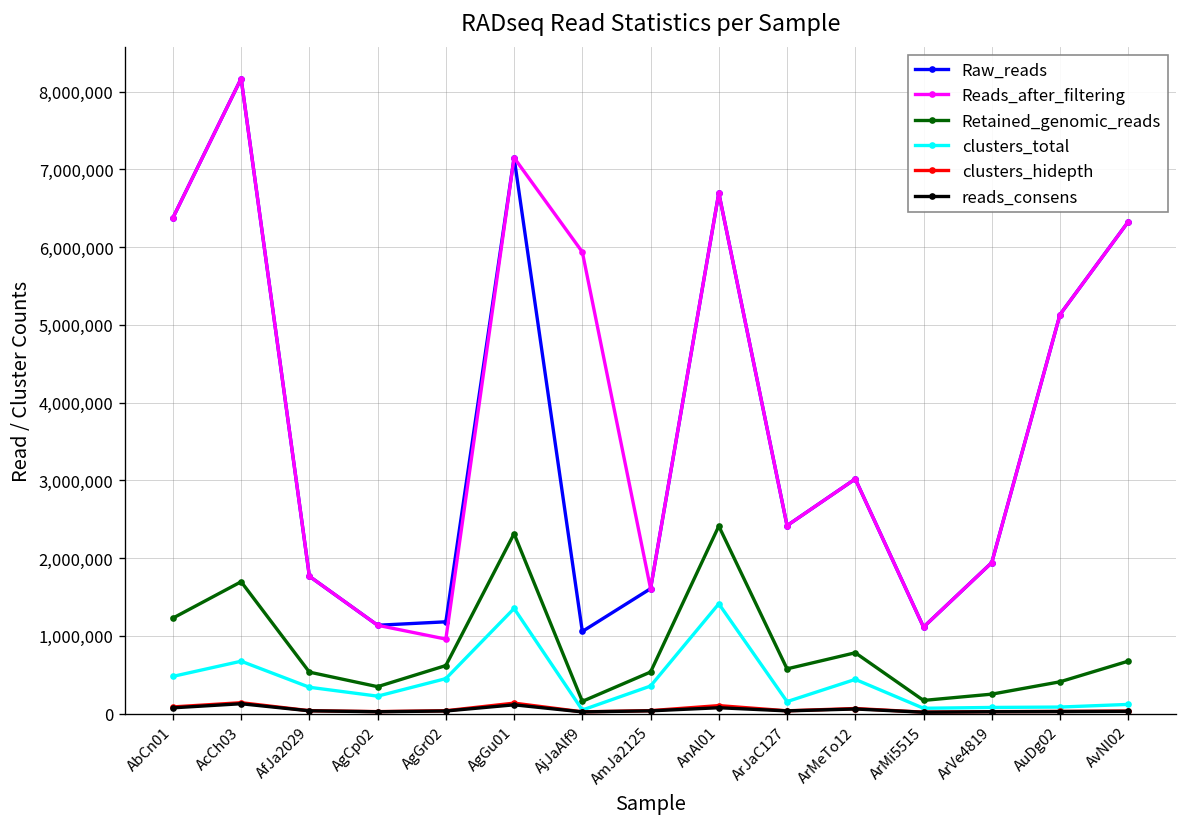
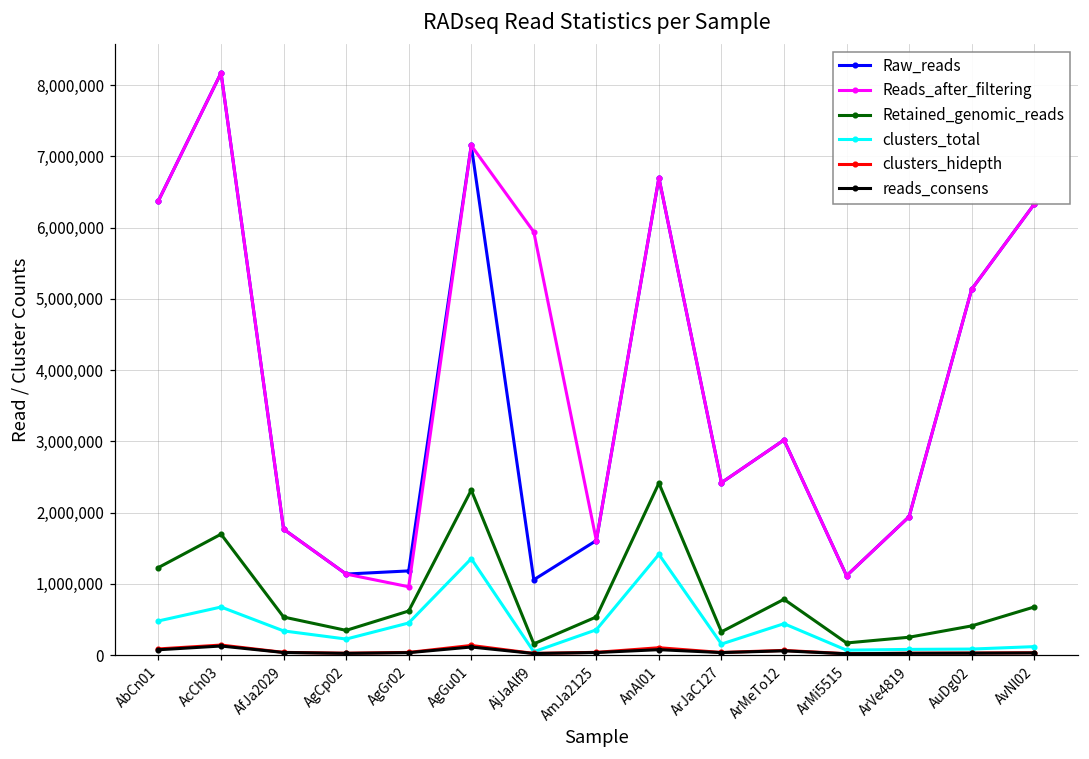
Retained_genomic_reads, ArJaC127: 600,000 -> 300,000
